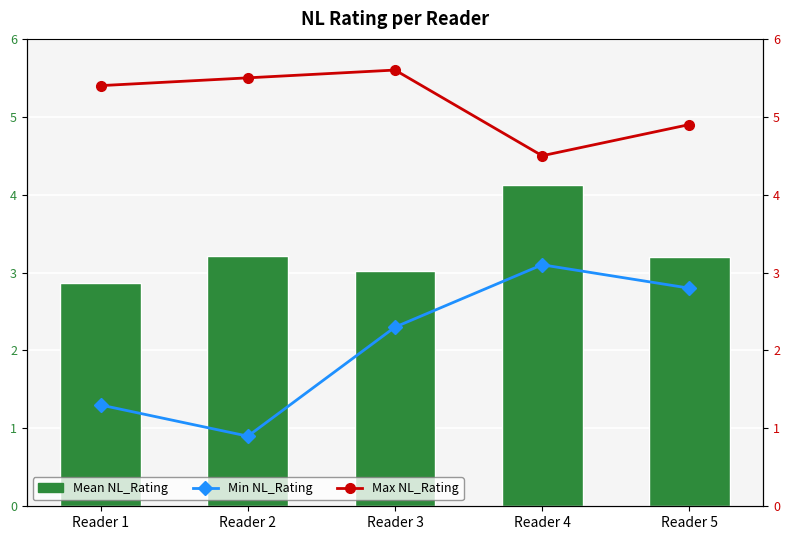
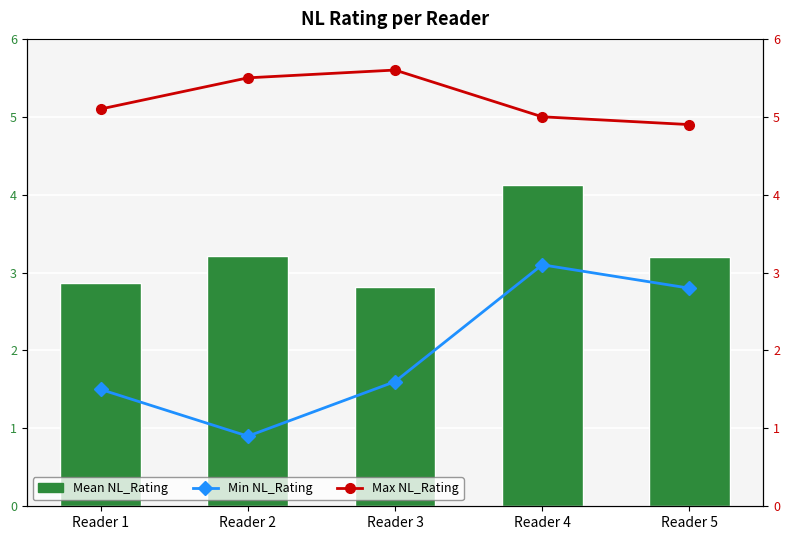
Mean NL_Rating, Reader 3: 3.0 -> 2.8
Min NL_Rating, Reader 1: 1.3 -> 1.5
Max NL_Rating, Reader 1: 5.4 -> 5.1
Min NL_Rating, Reader 3: 2.3 -> 1.6
Max NL_Rating, Reader 4: 4.5 -> 5.0
